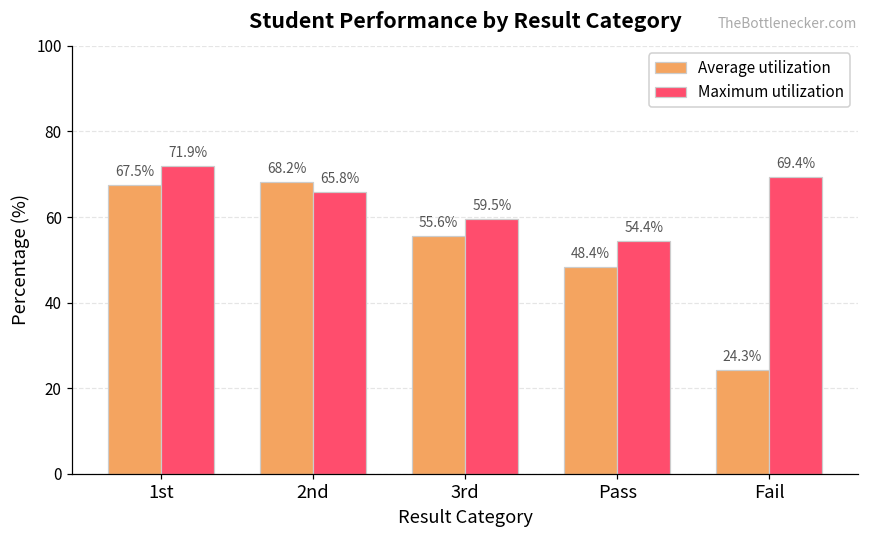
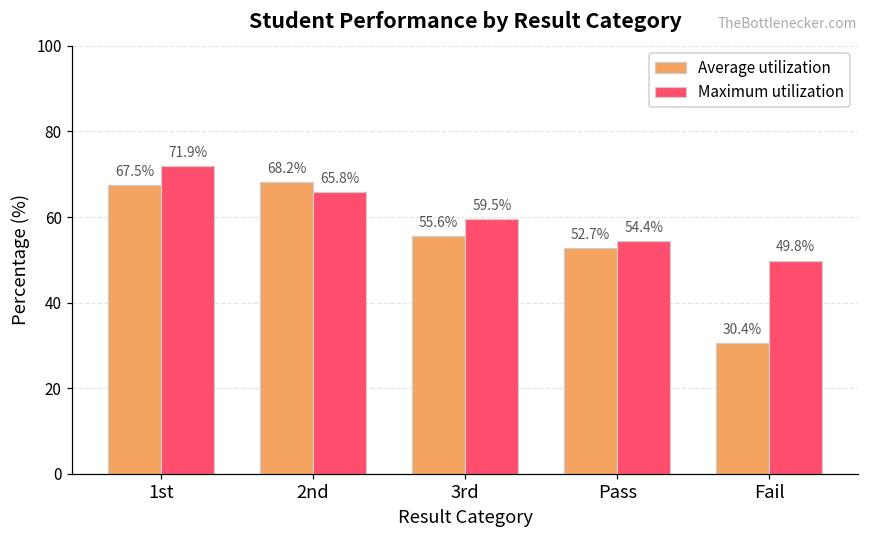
Average utilization, Pass: 48.4% -> 52.7%
Average utilization, Fail: 24.3% -> 30.4%
Maximum utilization, Fail: 69.4% -> 49.8%
